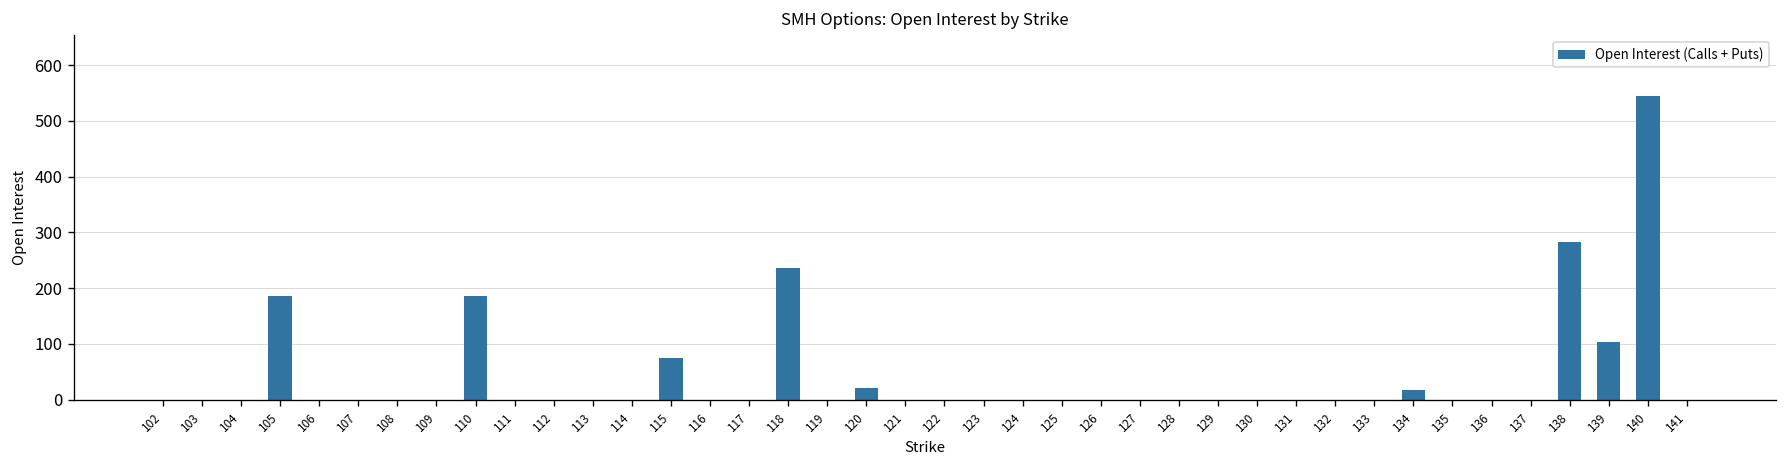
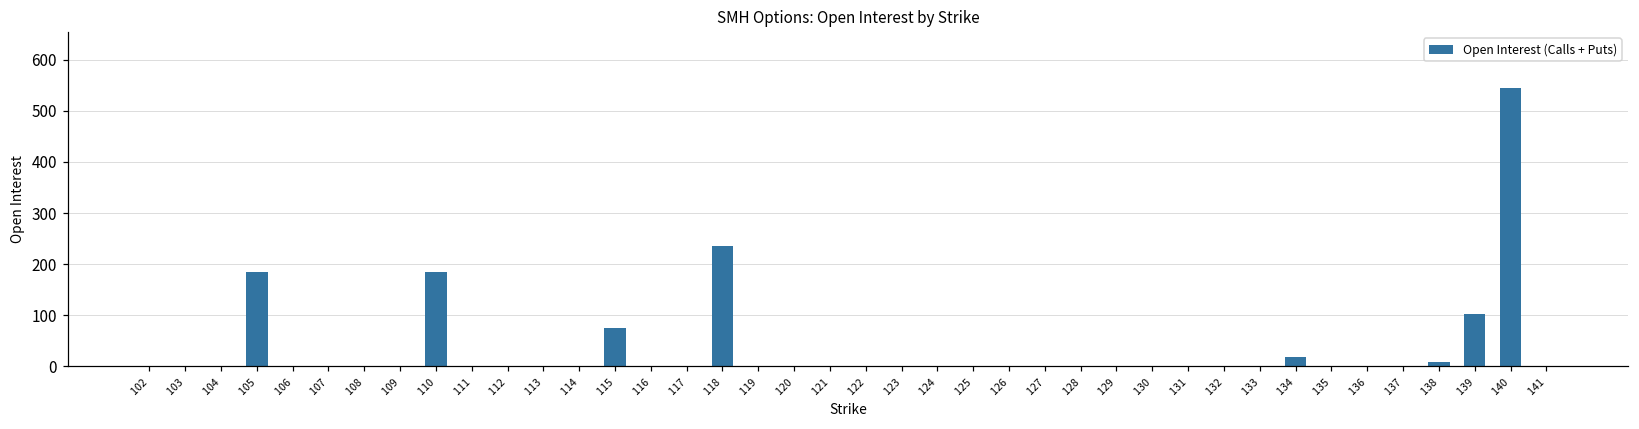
120: 20 -> 0
138: 280 -> 10
